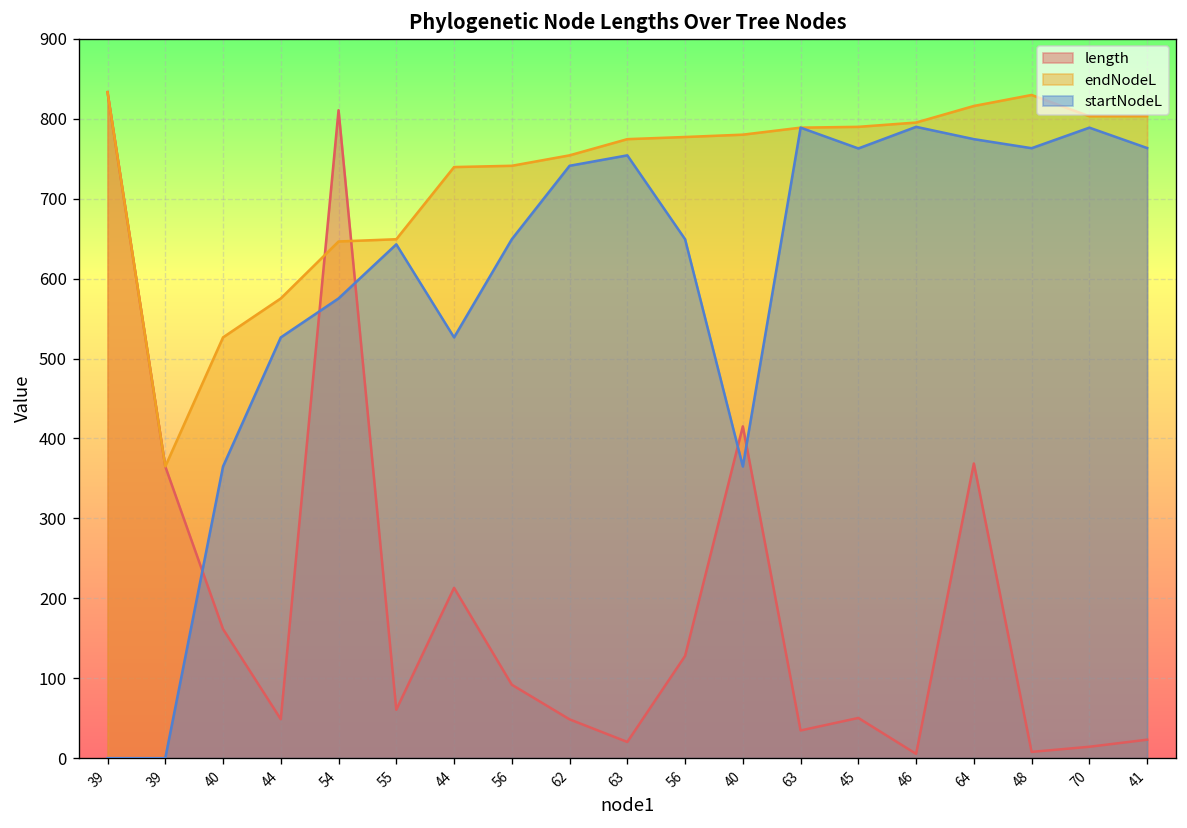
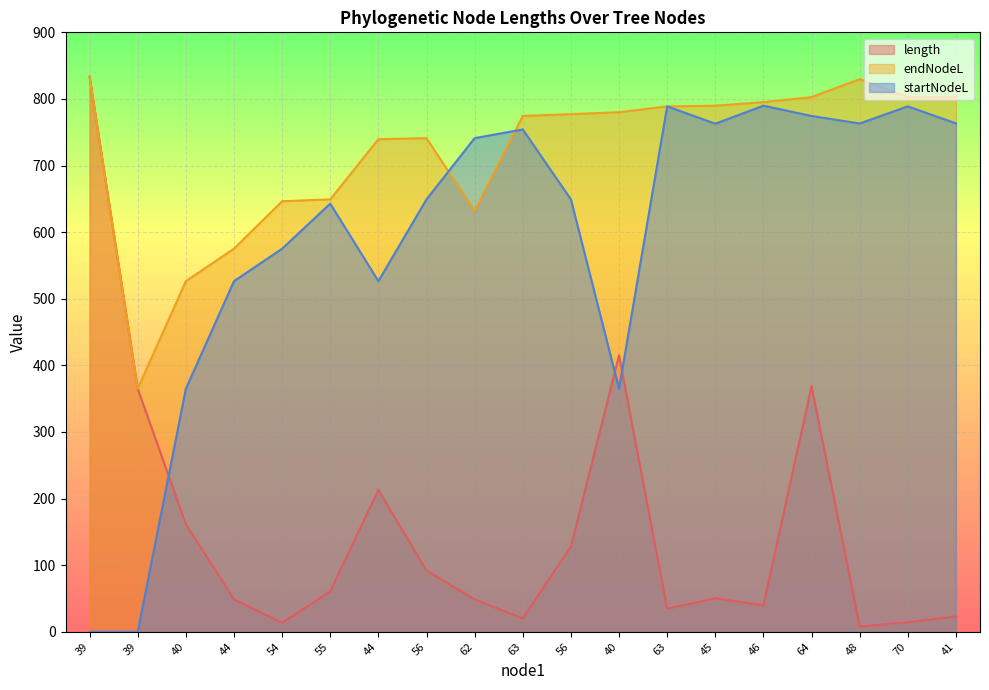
length, 54: 810 -> 10
endNodeL, 62: 750 -> 630
length, 46: 10 -> 40
endNodeL, 64: 820 -> 800
